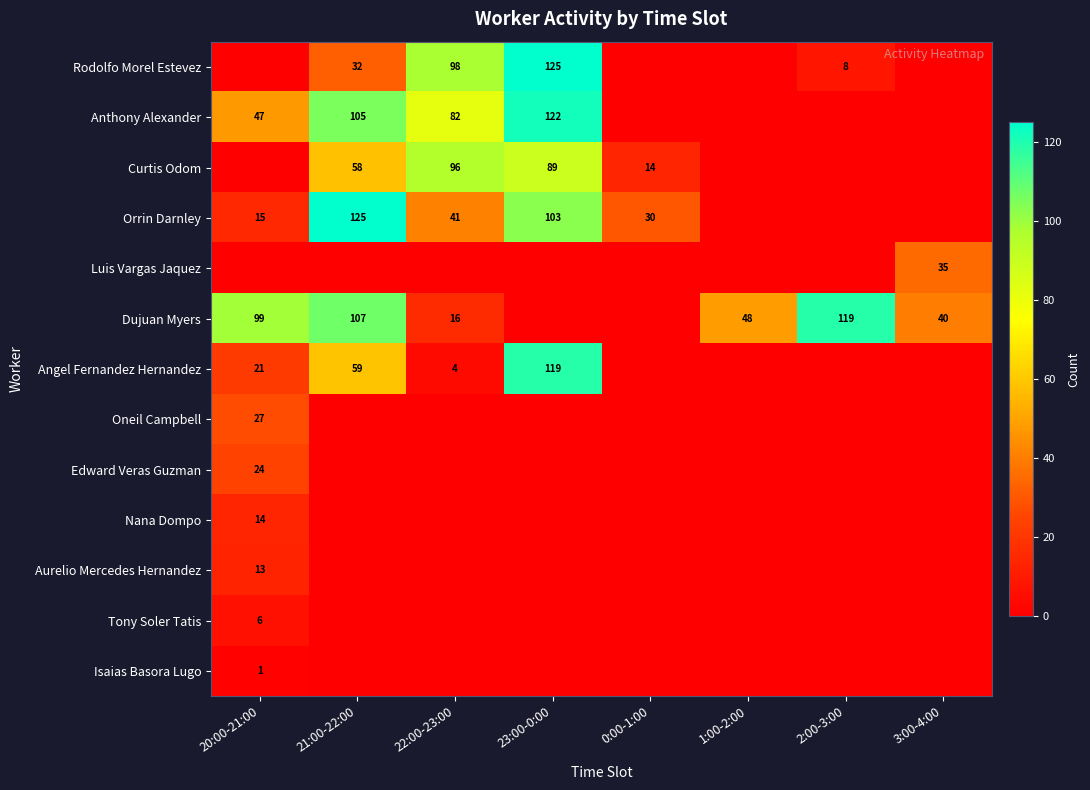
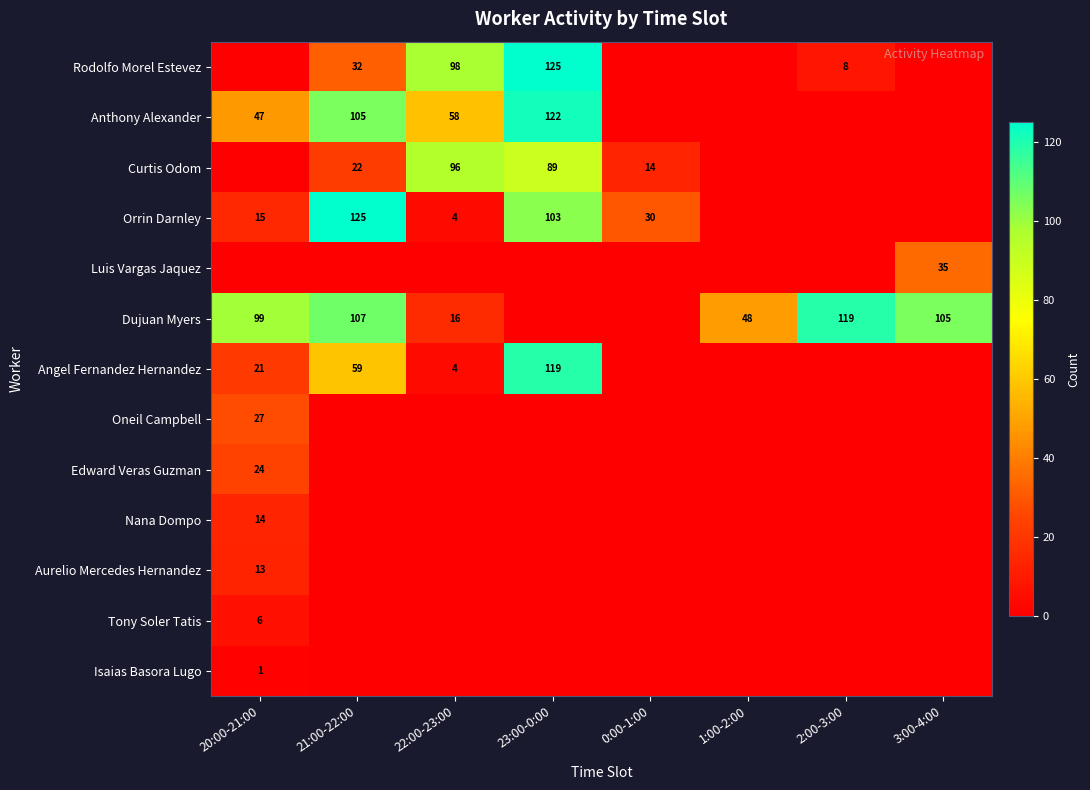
Anthony Alexander, 22:00-23:00: 82 -> 58
Curtis Odom, 21:00-22:00: 58 -> 22
Orrin Darnley, 22:00-23:00: 41 -> 4
Dujuan Myers, 3:00-4:00: 40 -> 105
